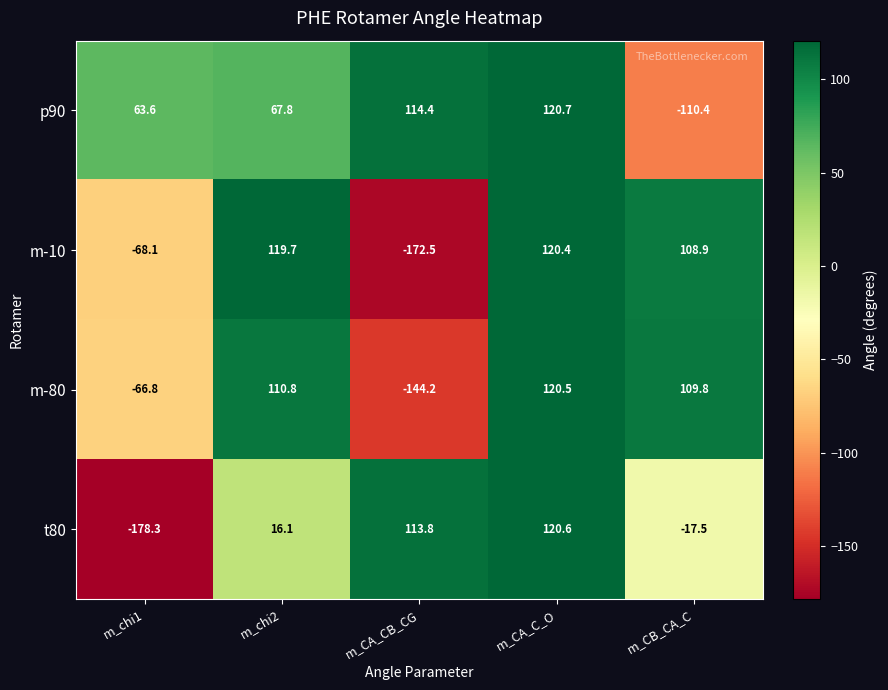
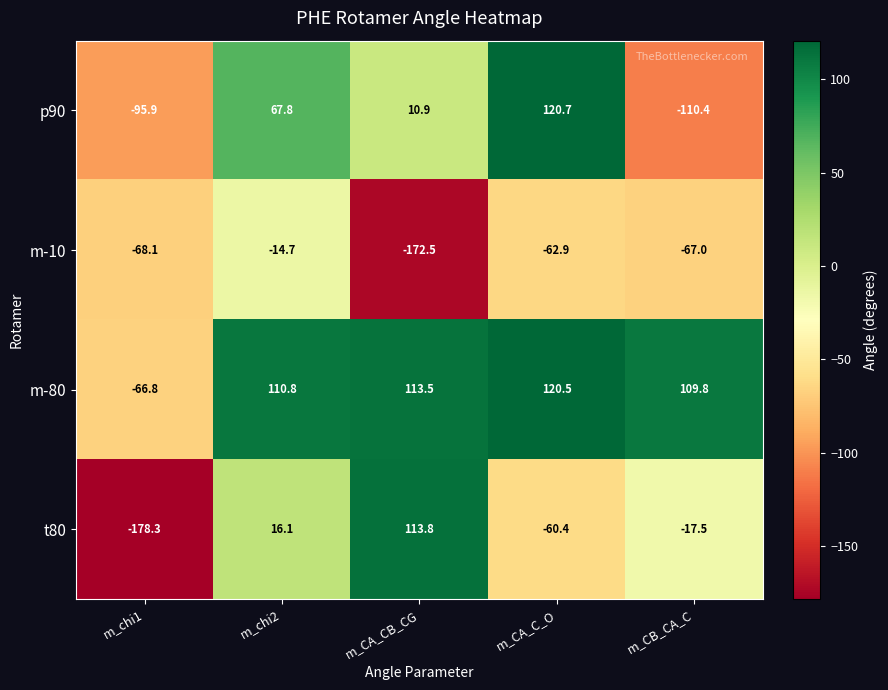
p90, m_chi1: 63.6 -> -95.9
p90, m_CA_CB_CG: 114.4 -> 10.9
m-10, m_chi2: 119.7 -> -14.7
m-10, m_CA_C_O: 120.4 -> -62.9
m-10, m_CB_CA_C: 108.9 -> -67.0
m-80, m_CA_CB_CG: -144.2 -> 113.5
t80, m_CA_C_O: 120.6 -> -60.4
